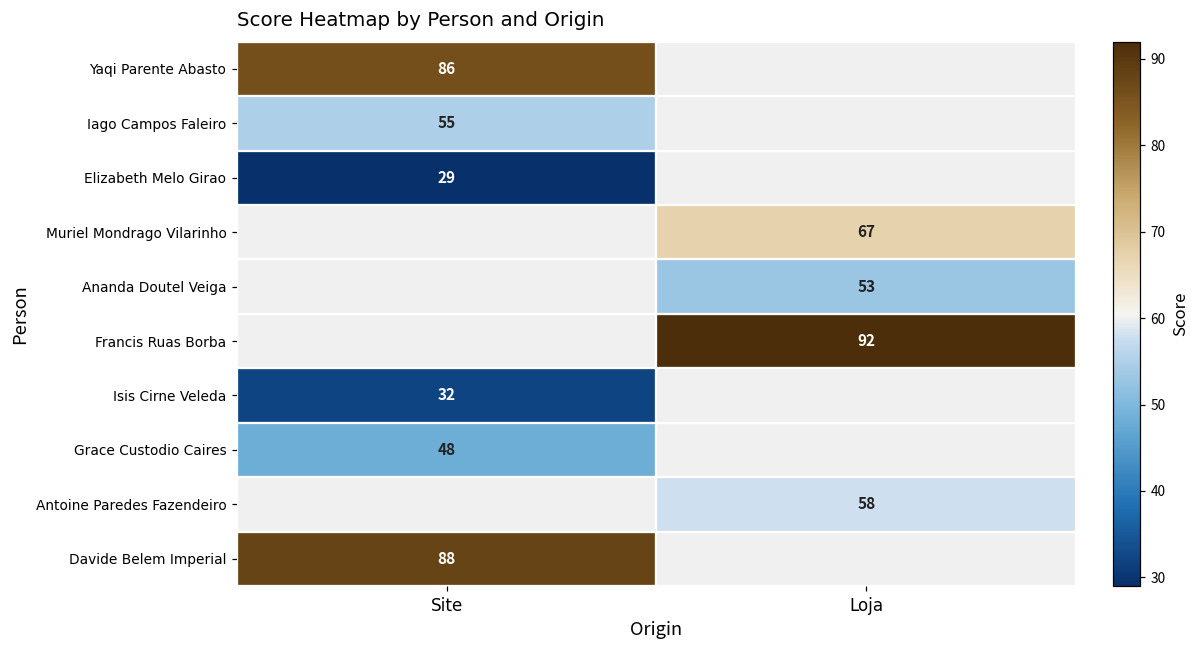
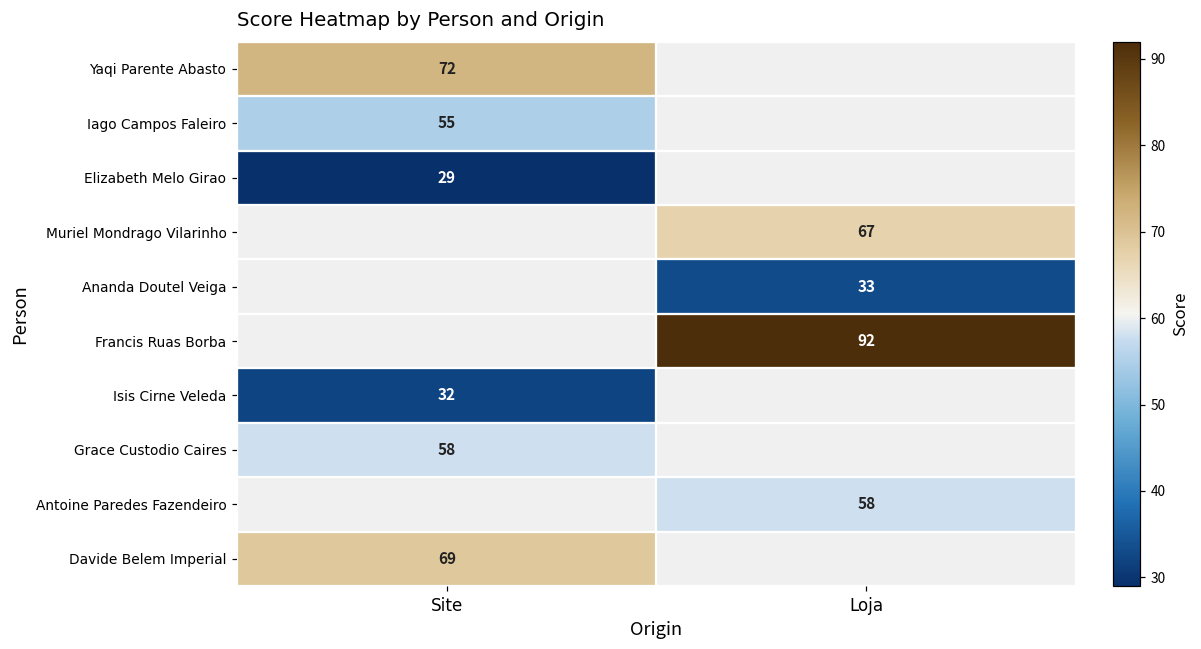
Yaqi Parente Abasto, Site: 86 -> 72
Ananda Doutel Veiga, Loja: 53 -> 33
Grace Custodio Caires, Site: 48 -> 58
Davide Belem Imperial, Site: 88 -> 69
